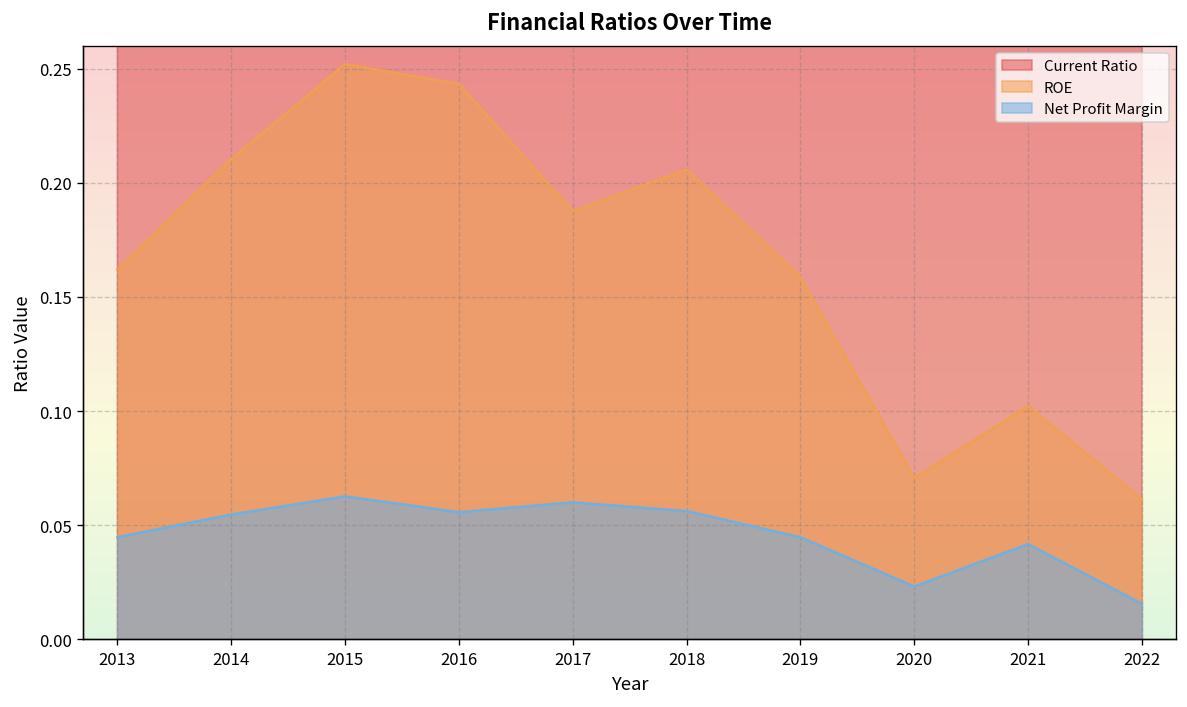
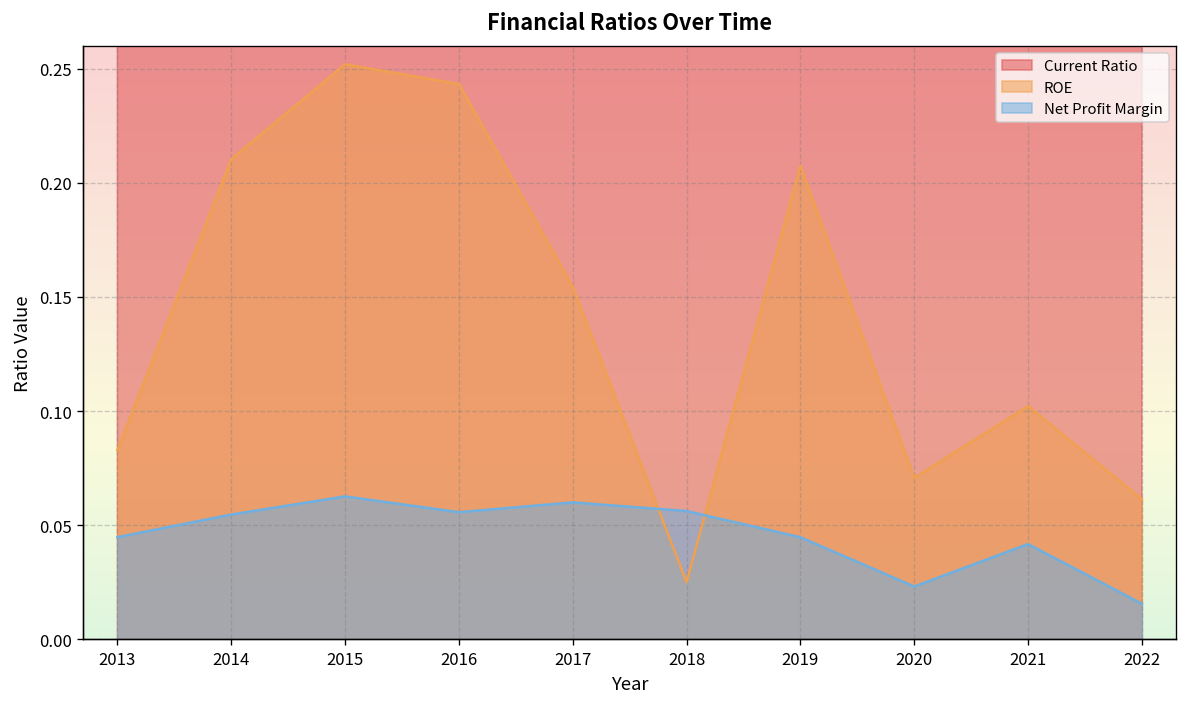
ROE, 2013: 0.162 -> 0.083
ROE, 2017: 0.187 -> 0.154
ROE, 2018: 0.206 -> 0.025
ROE, 2019: 0.159 -> 0.207
